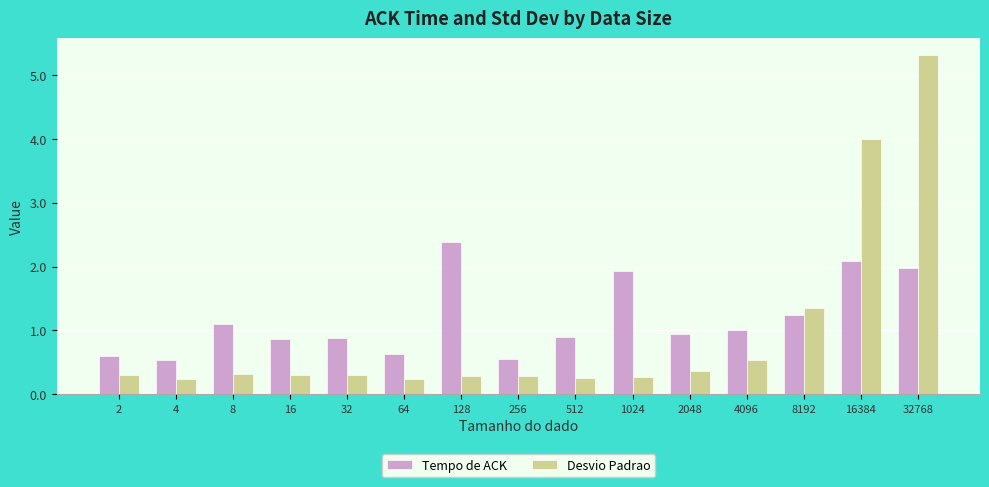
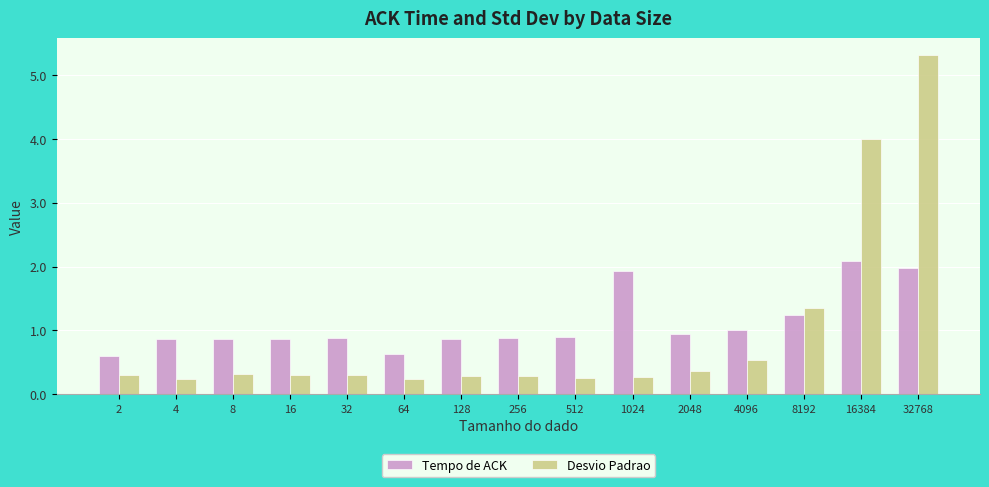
Tempo de ACK, 4: 0.5 -> 0.9
Tempo de ACK, 8: 1.1 -> 0.9
Tempo de ACK, 128: 2.4 -> 0.9
Tempo de ACK, 256: 0.6 -> 0.9
